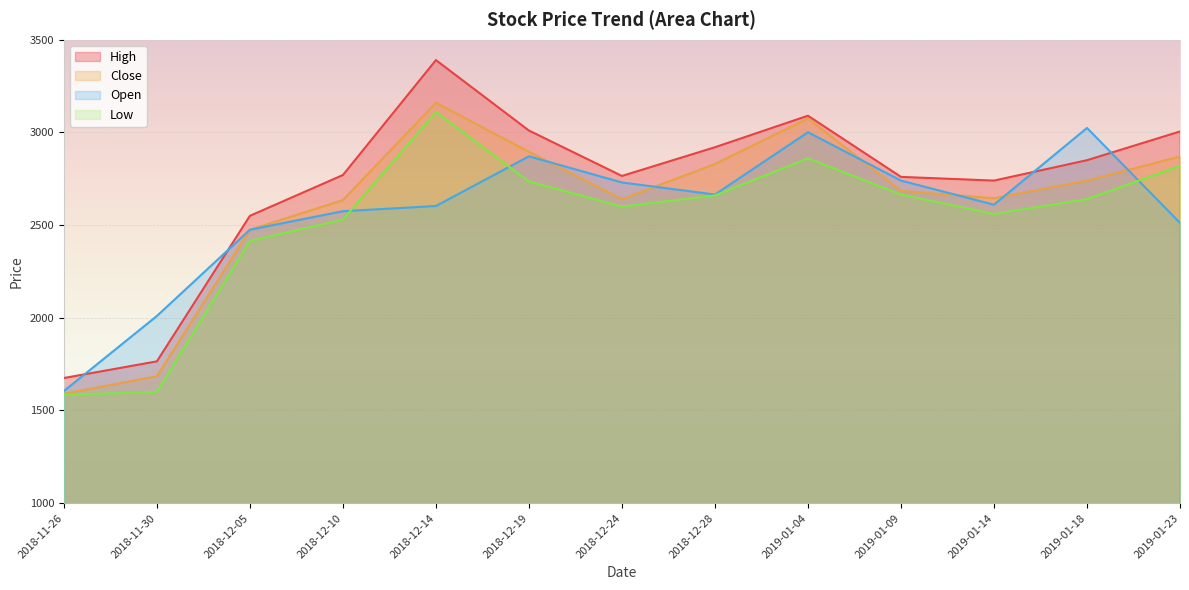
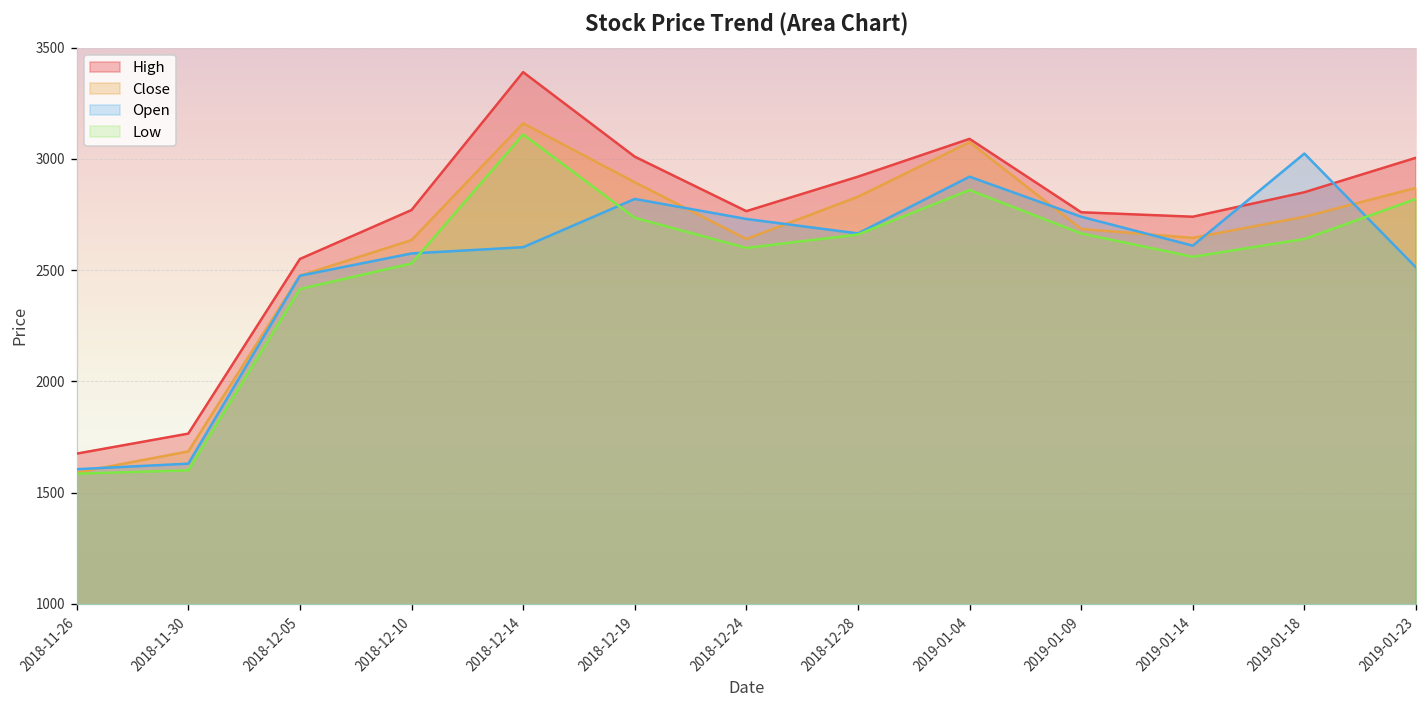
Open, 2018-11-30: 2010 -> 1630
Open, 2018-12-19: 2870 -> 2820
Open, 2019-01-04: 3000 -> 2920
